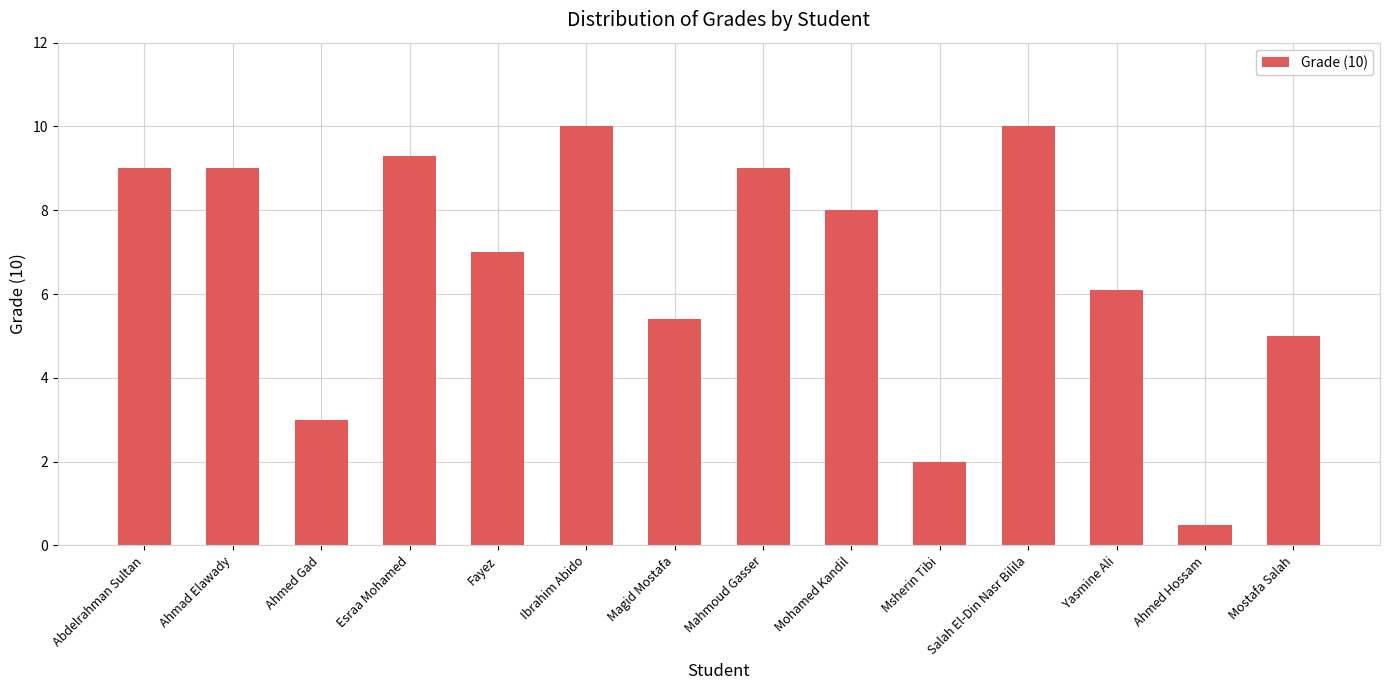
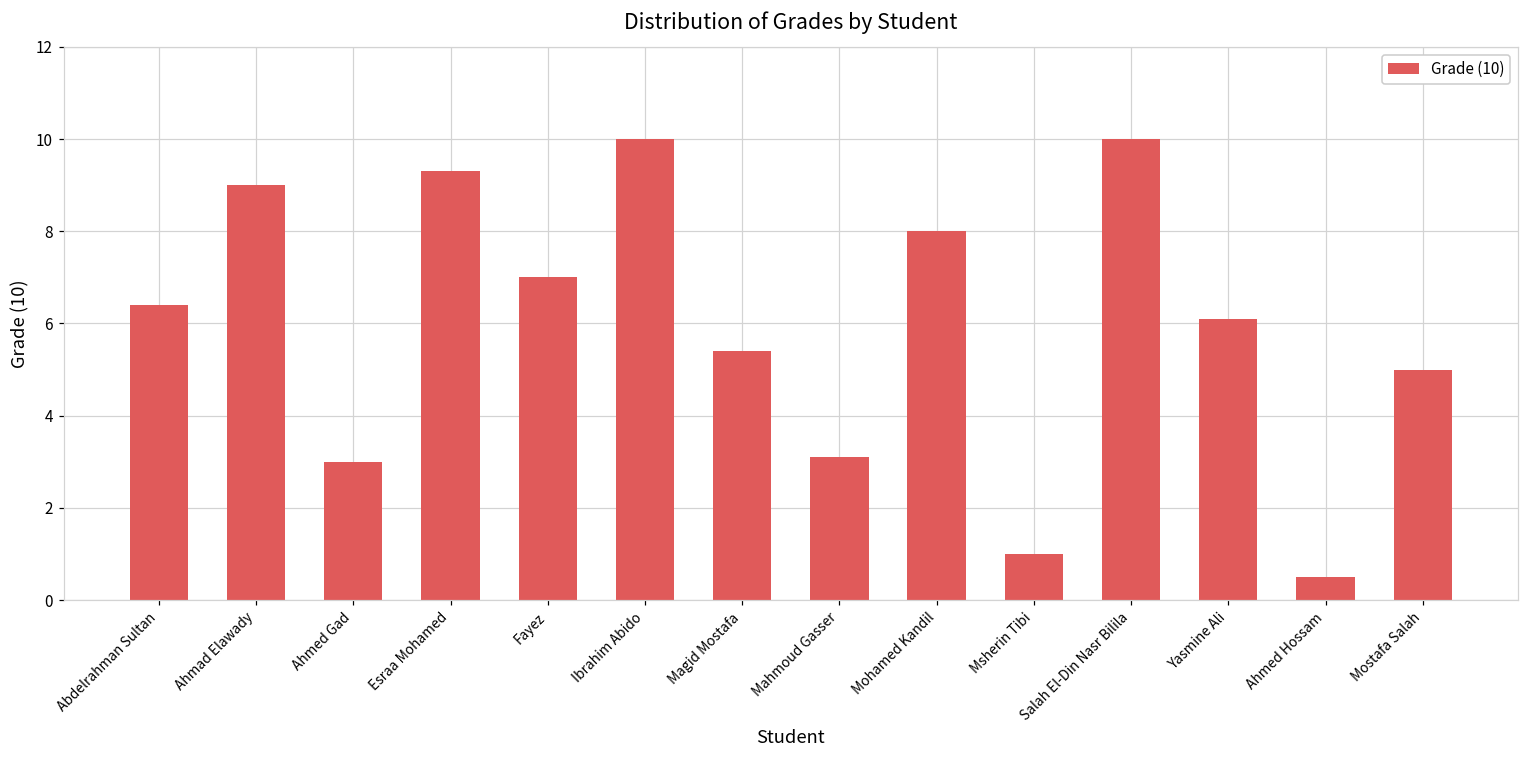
Abdelrahman Sultan: 9.0 -> 6.4
Mahmoud Gasser: 9.0 -> 3.1
Msherin Tibi: 2 -> 1
